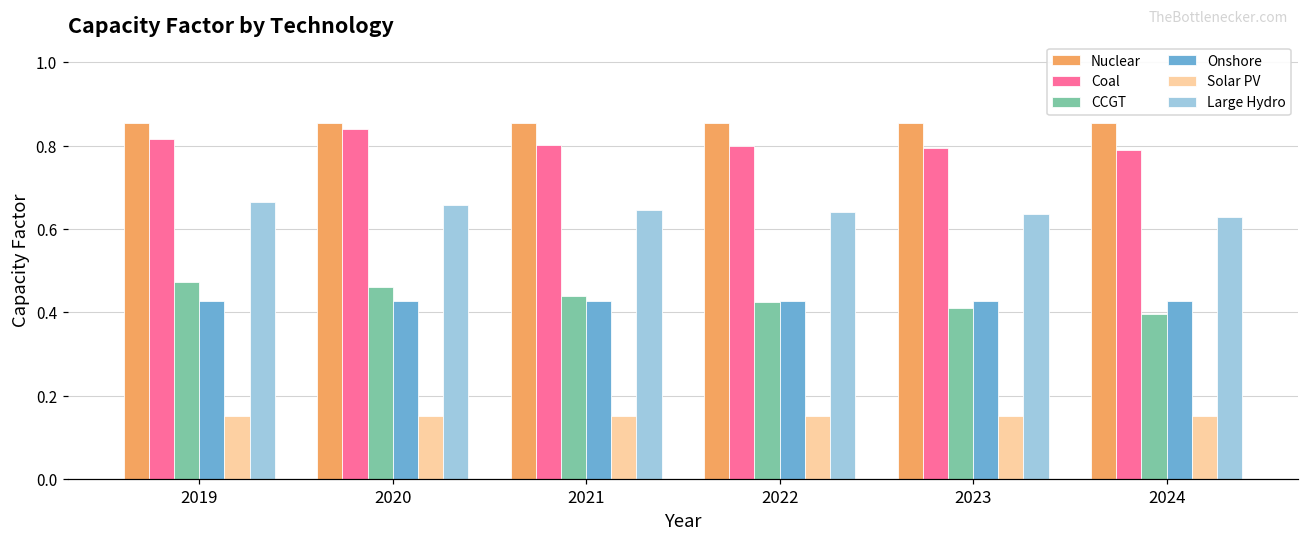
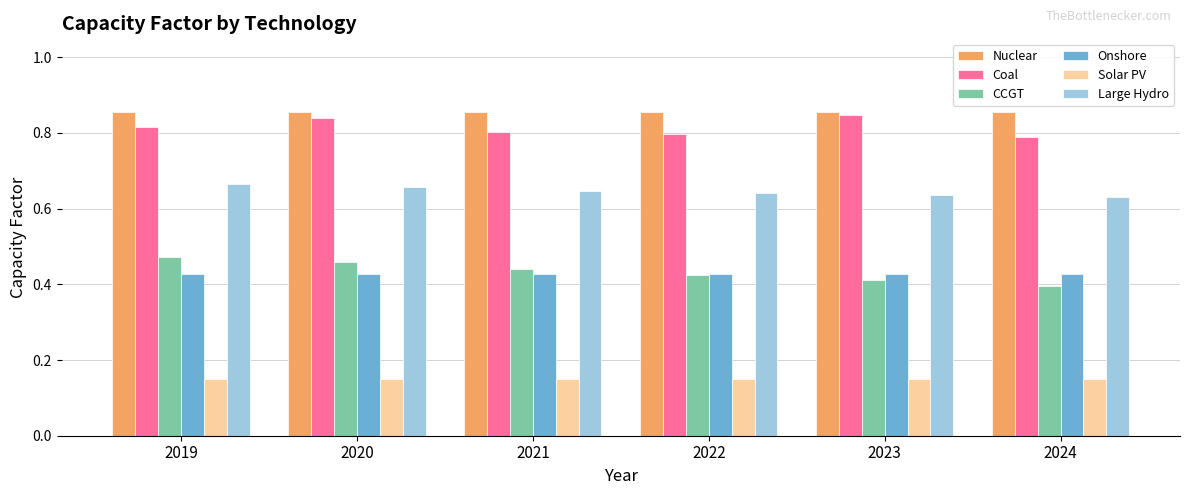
Coal, 2023: 0.80 -> 0.85
